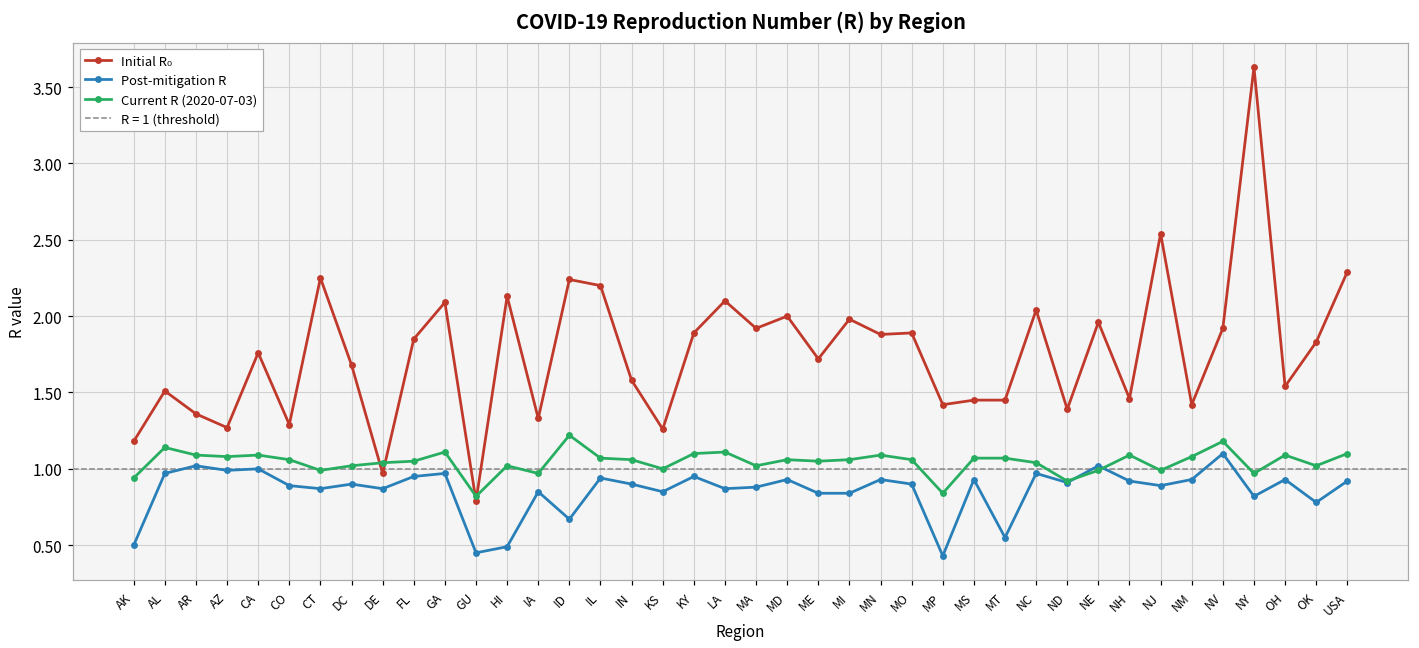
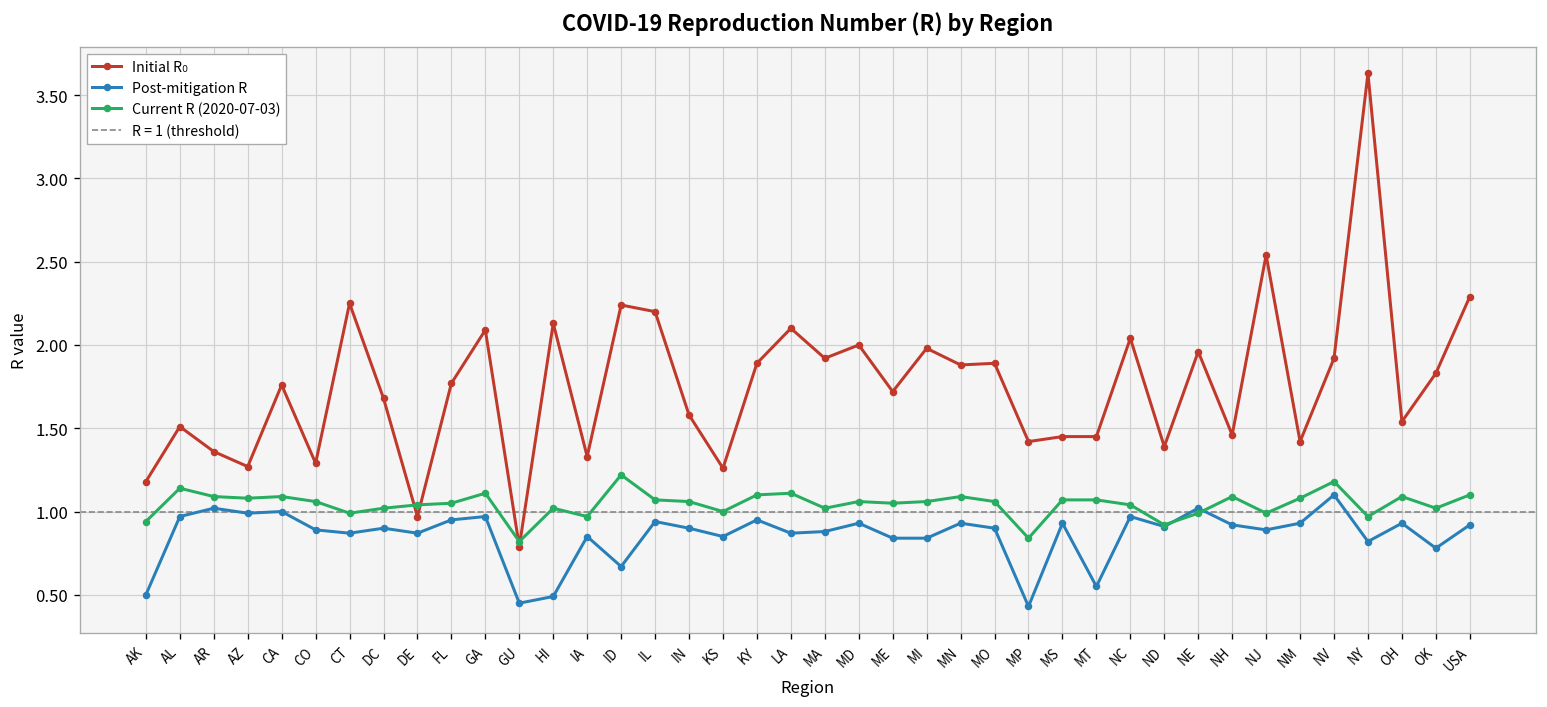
Initial R₀, FL: 1.85 -> 1.77
